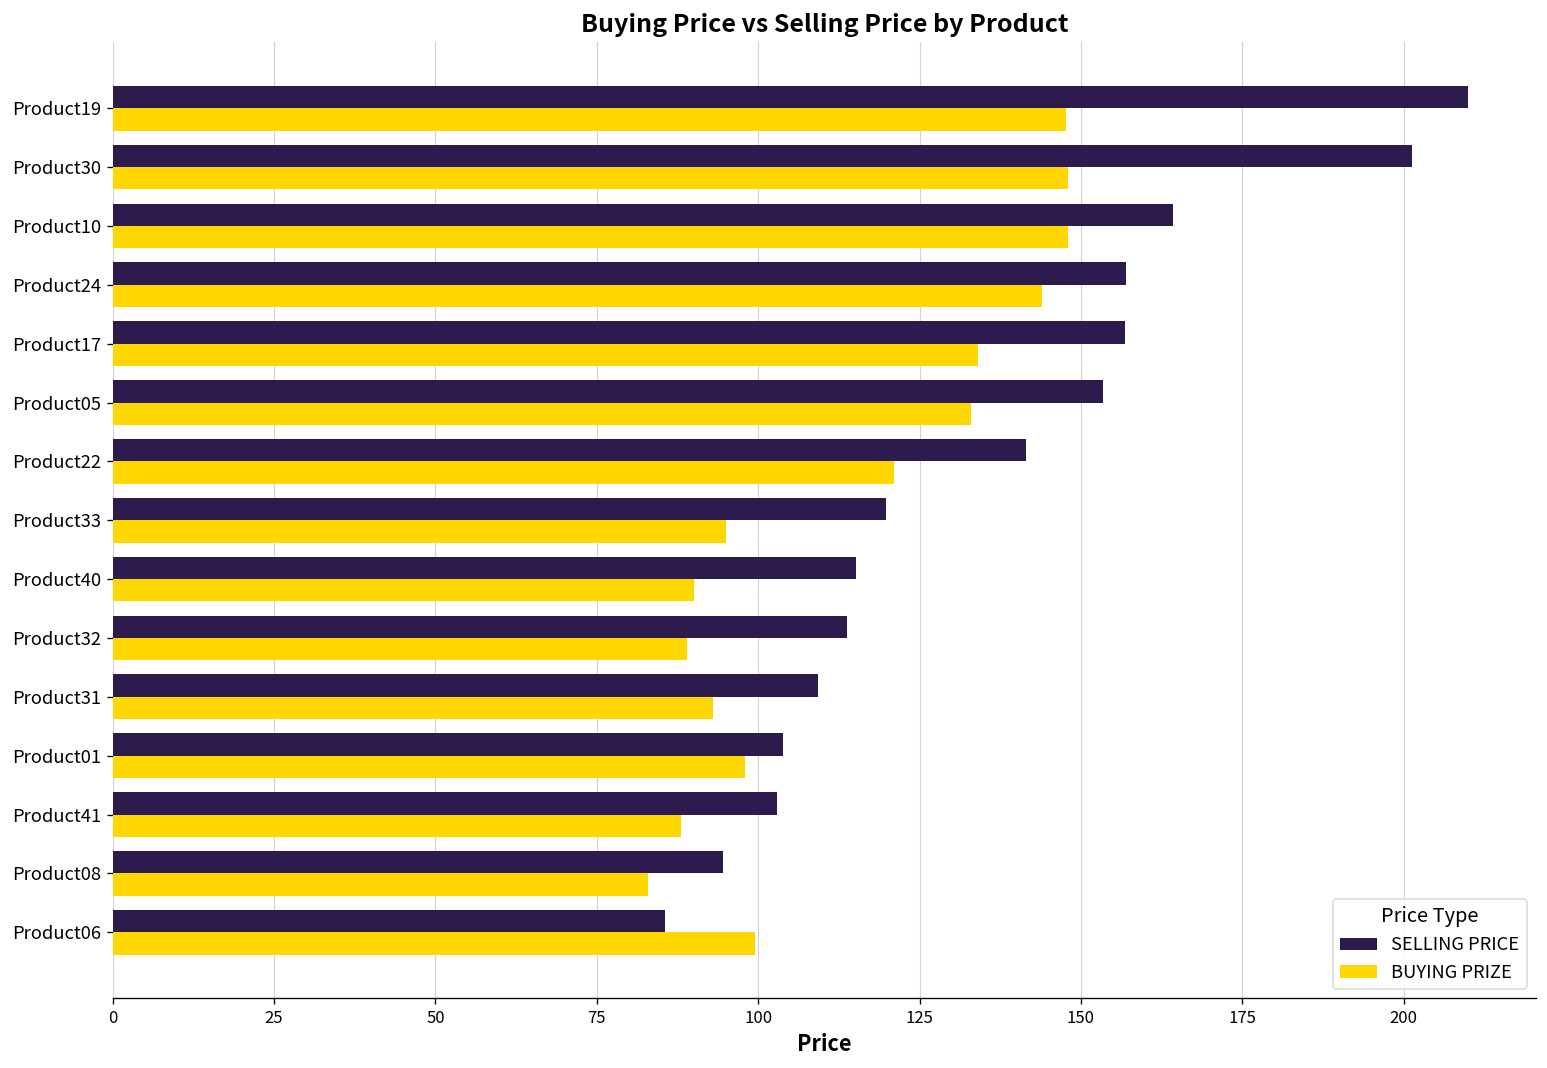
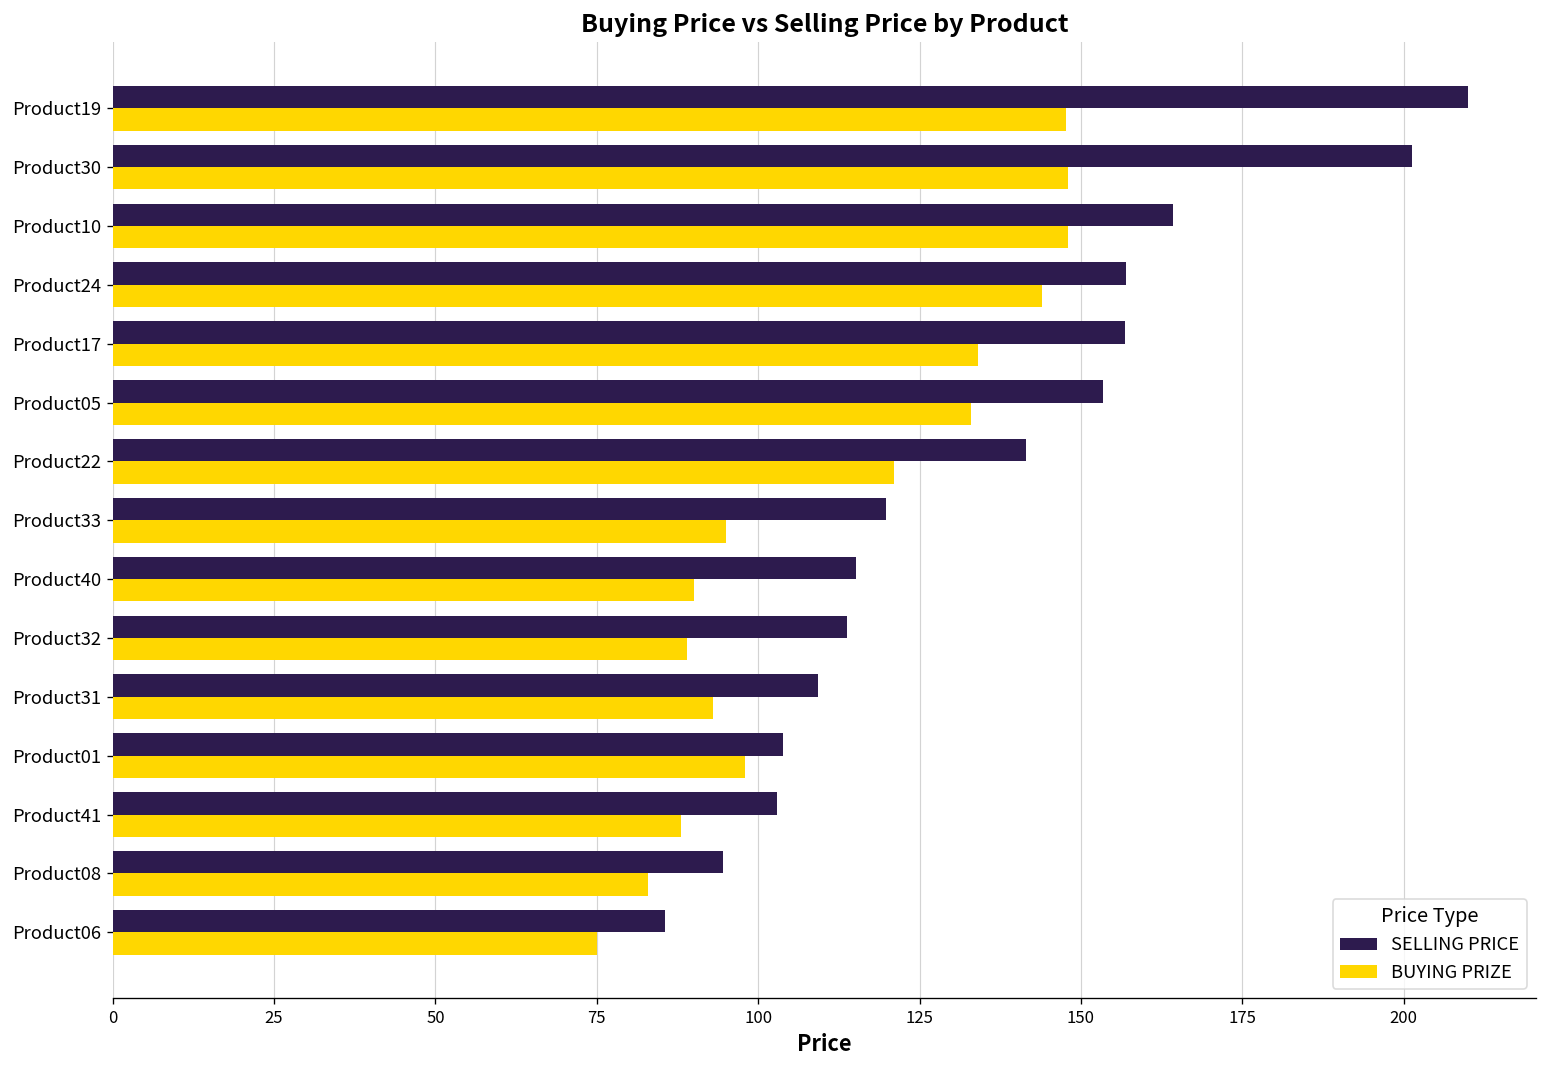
BUYING PRIZE, Product06: 100 -> 75
